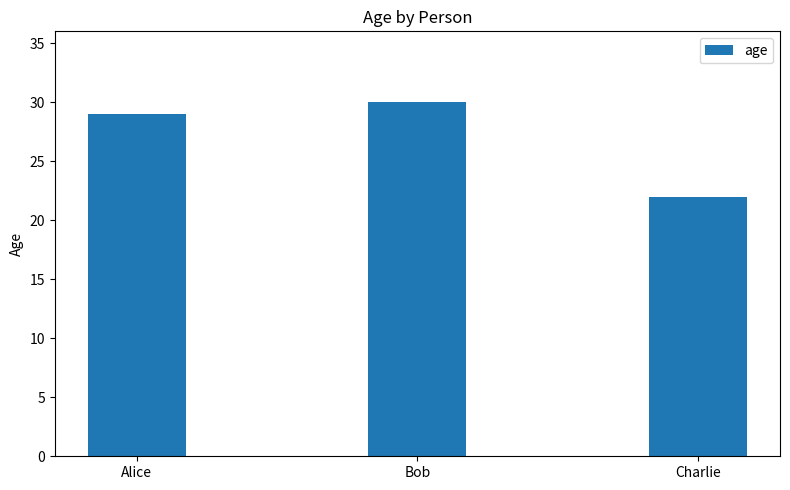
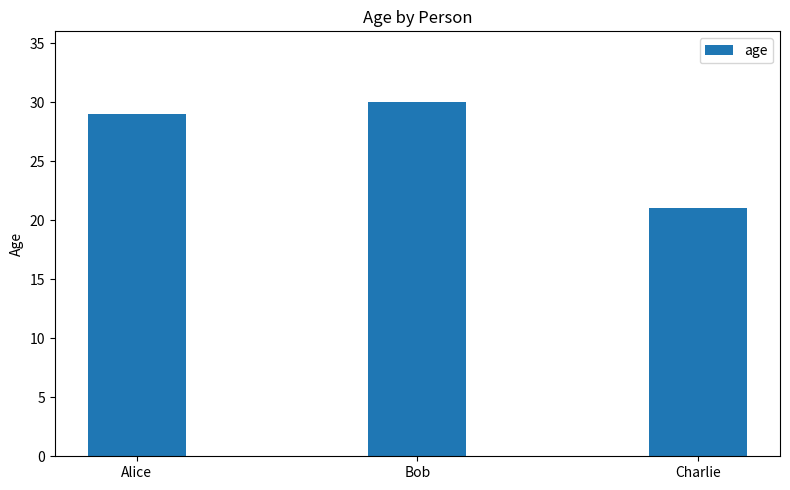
Charlie: 22 -> 21
